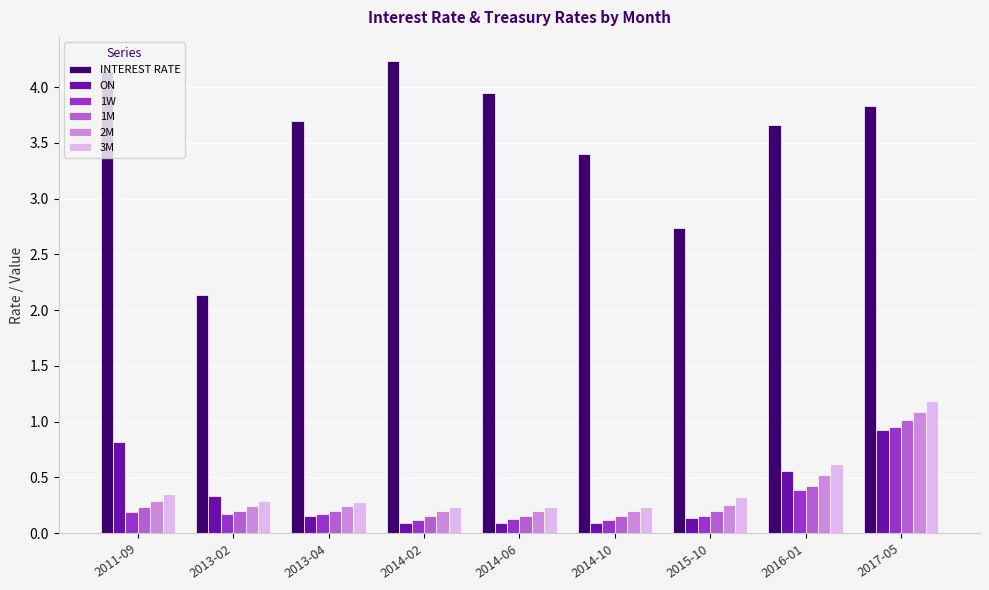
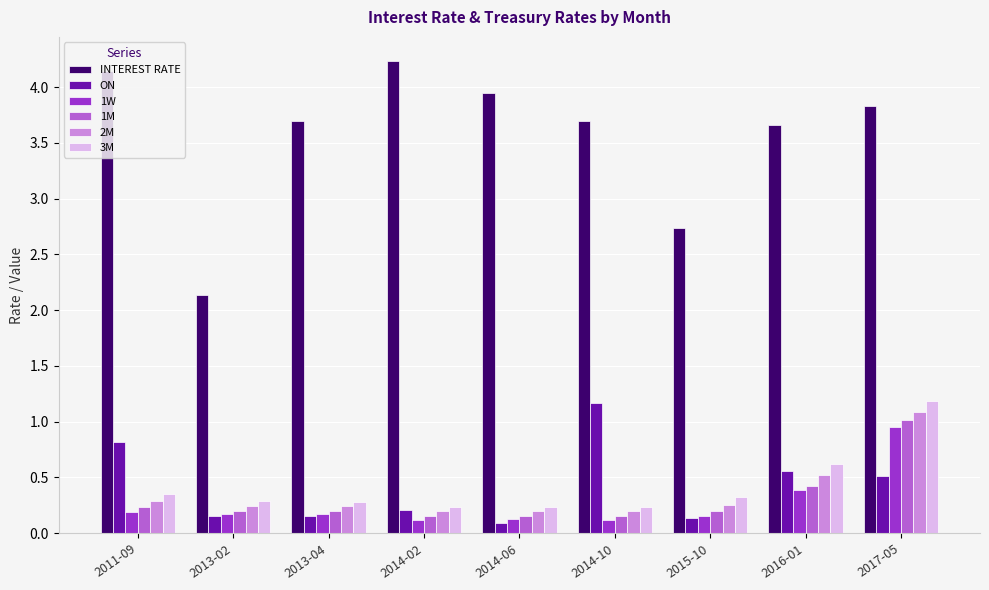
ON, 2013-02: 0.33 -> 0.15
ON, 2014-02: 0.09 -> 0.21
INTEREST RATE, 2014-10: 3.4 -> 3.7
ON, 2014-10: 0.09 -> 1.17
ON, 2017-05: 0.93 -> 0.52
